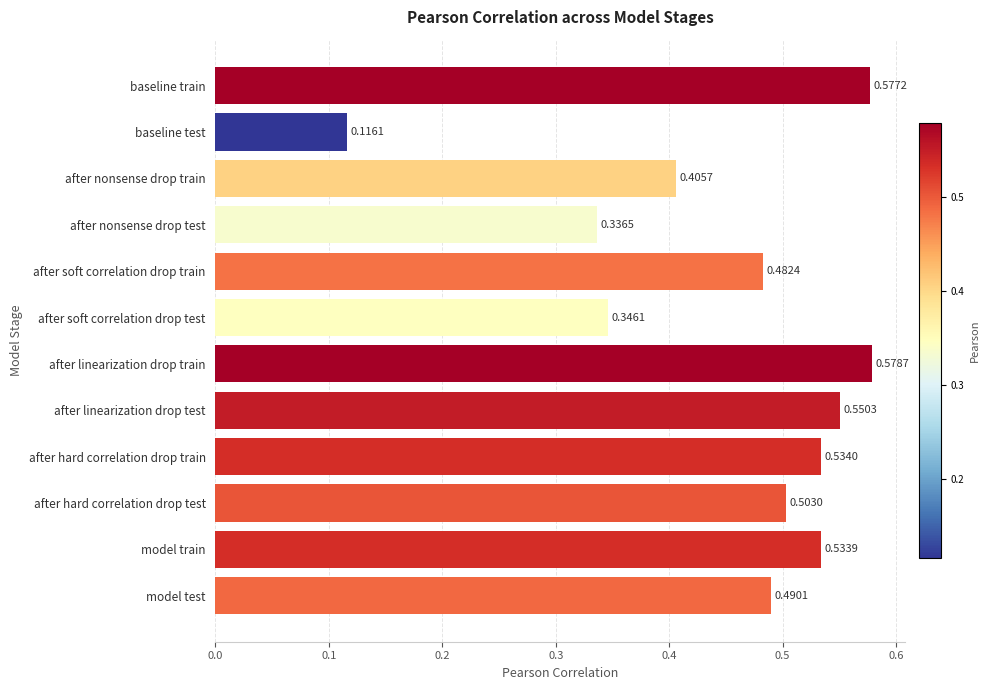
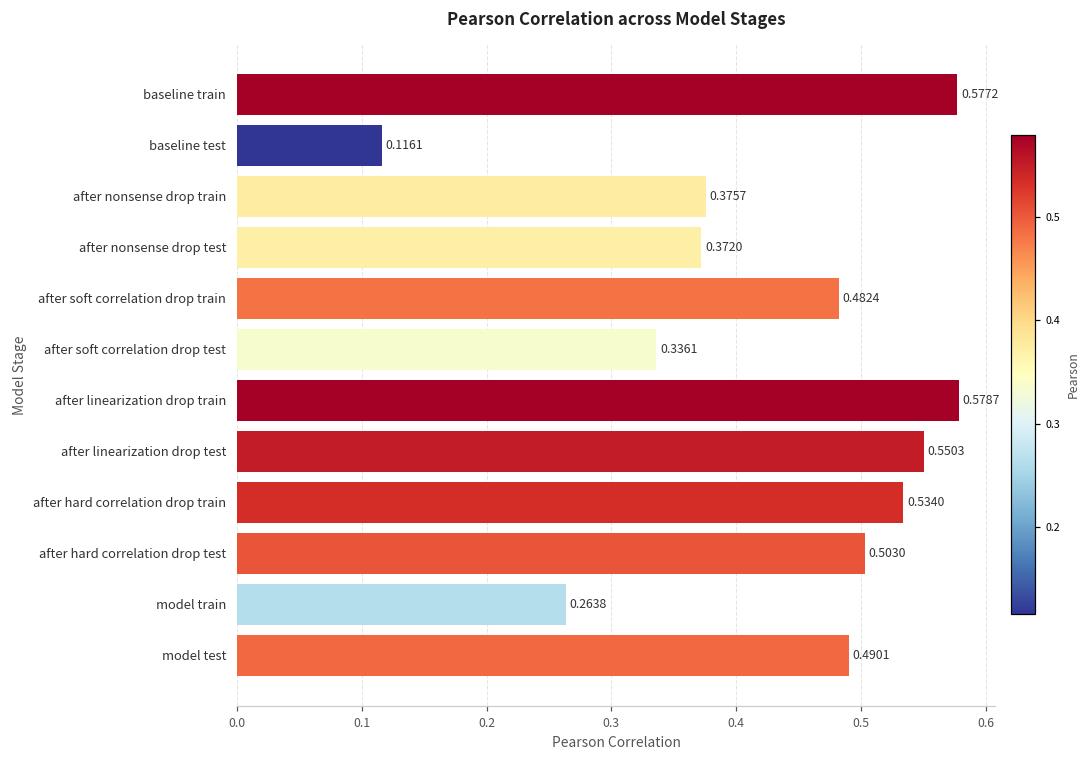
after nonsense drop train: 0.4057 -> 0.3757
after nonsense drop test: 0.3365 -> 0.3720
after soft correlation drop test: 0.3461 -> 0.3361
model train: 0.5339 -> 0.2638
